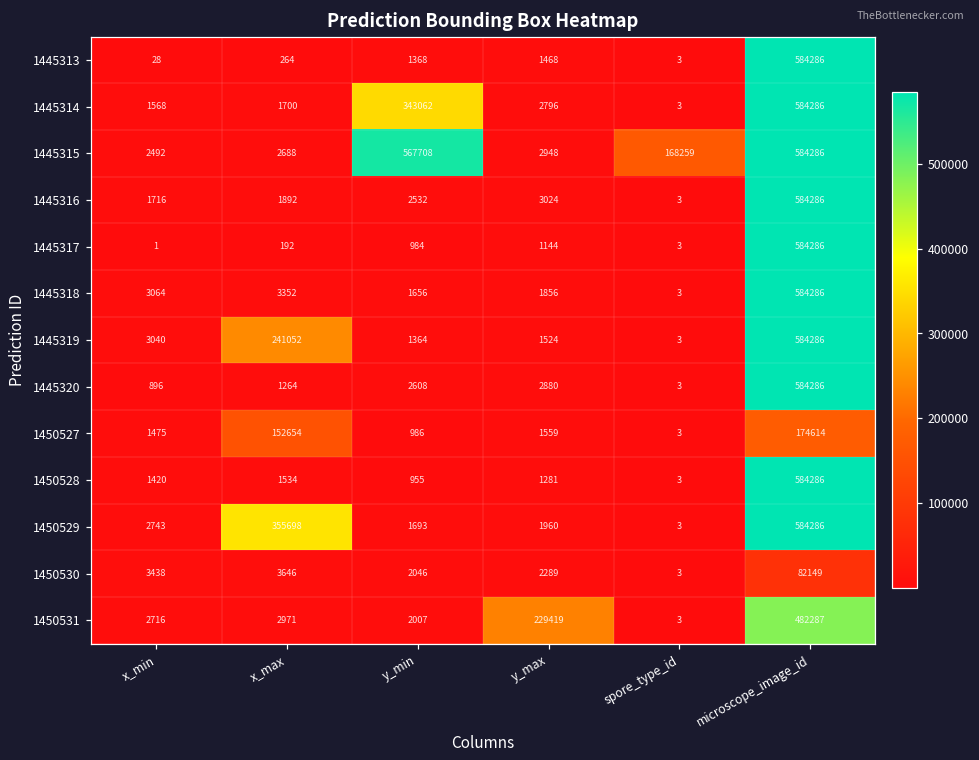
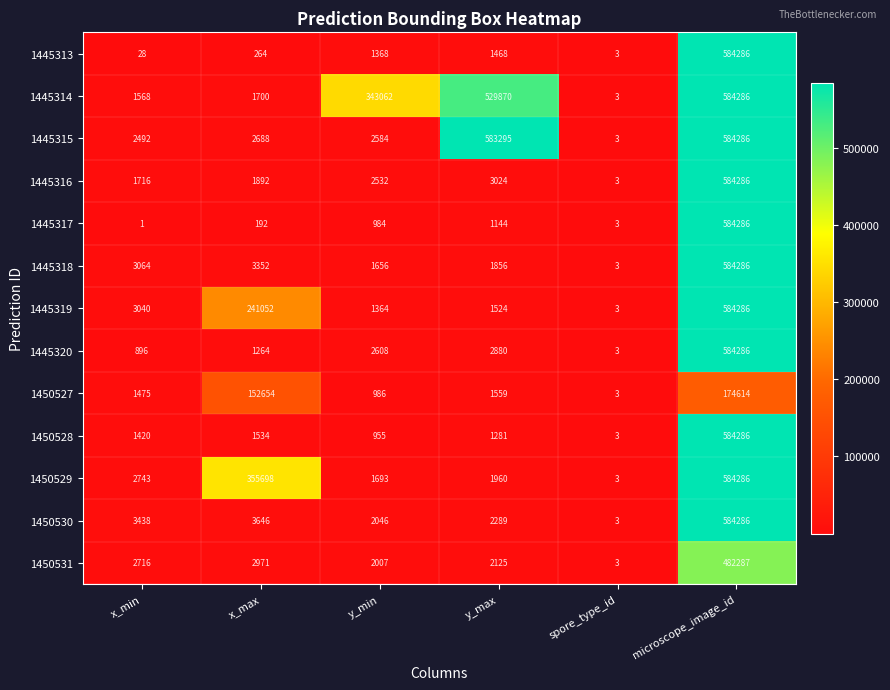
1445314, y_max: 2796 -> 529870
1445315, y_min: 567708 -> 2584
1445315, y_max: 2948 -> 583295
1445315, spore_type_id: 168259 -> 3
1450530, microscope_image_id: 82149 -> 584286
1450531, y_max: 229419 -> 2125
